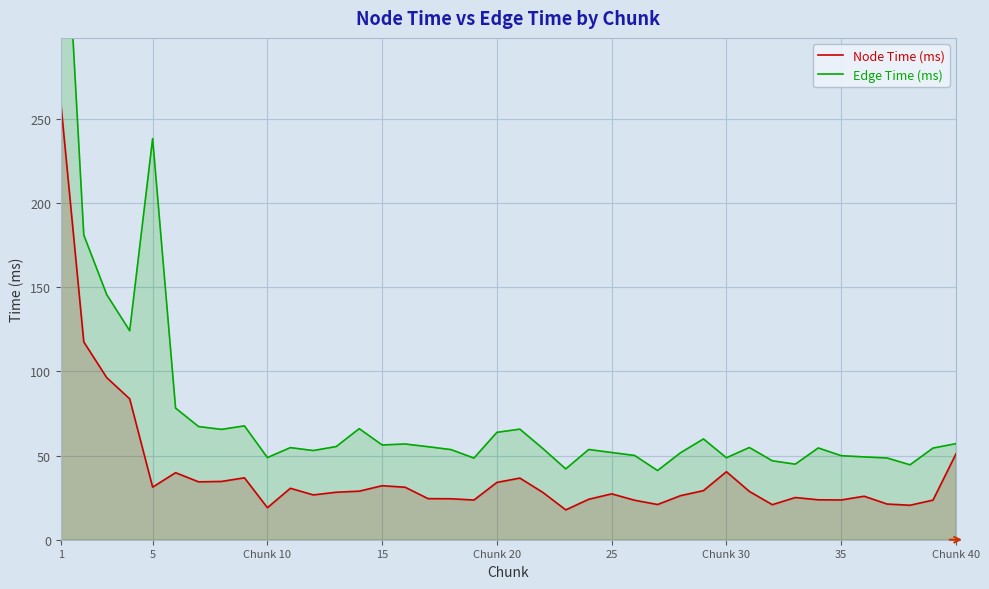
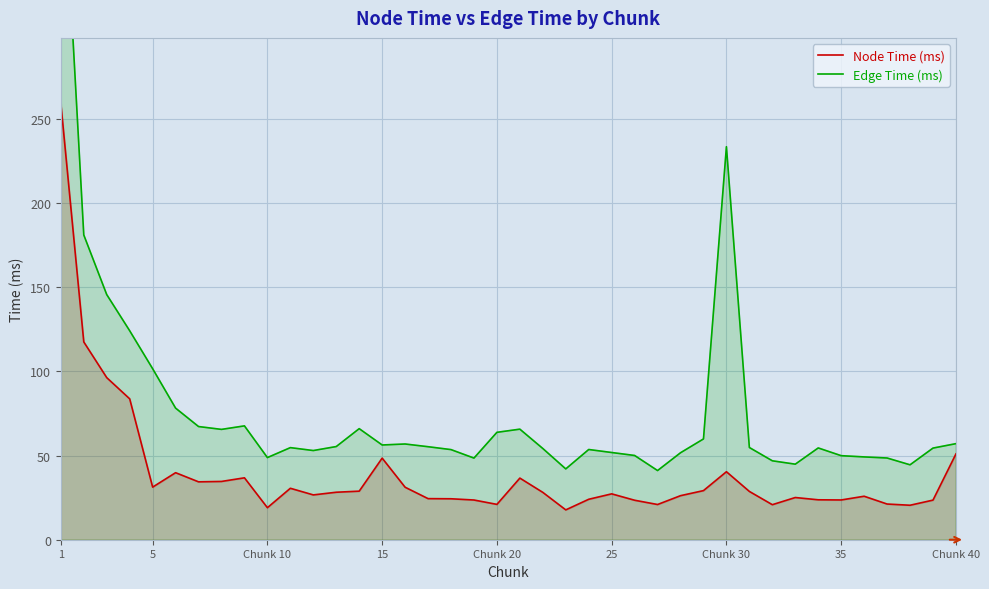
Edge Time (ms), 5: 238 -> 102
Node Time (ms), 15: 32 -> 48
Node Time (ms), Chunk 20: 34 -> 21
Edge Time (ms), Chunk 30: 49 -> 233
